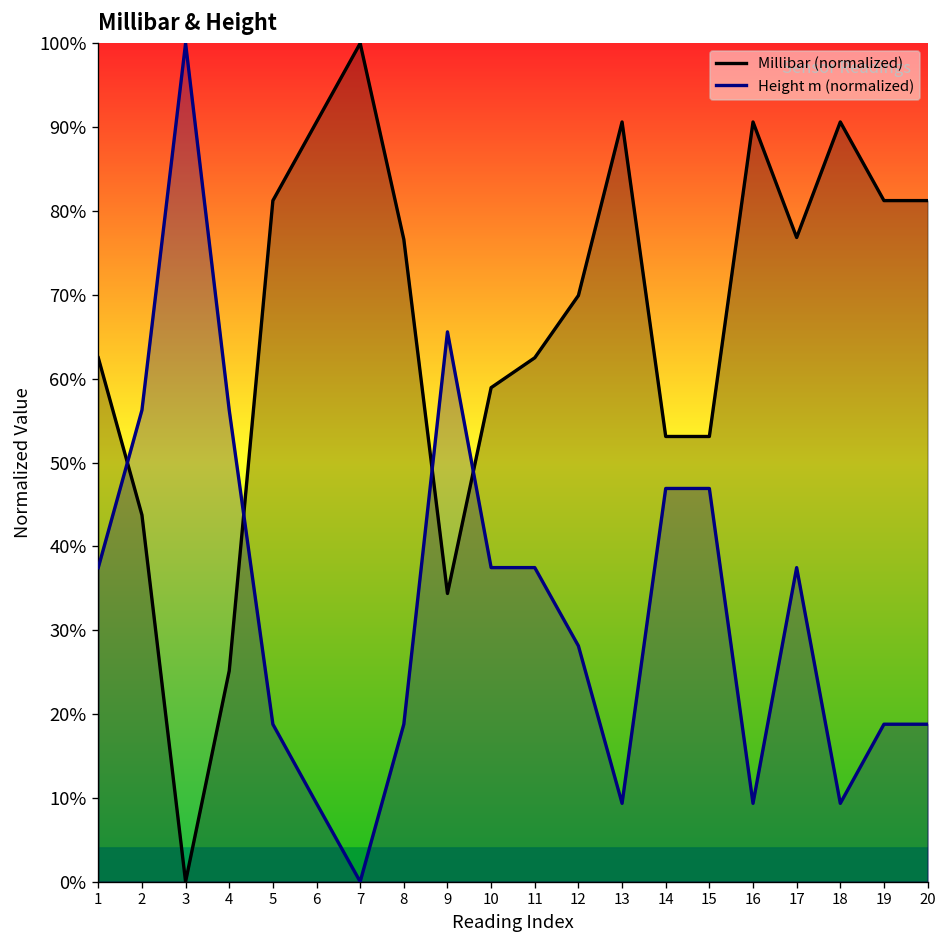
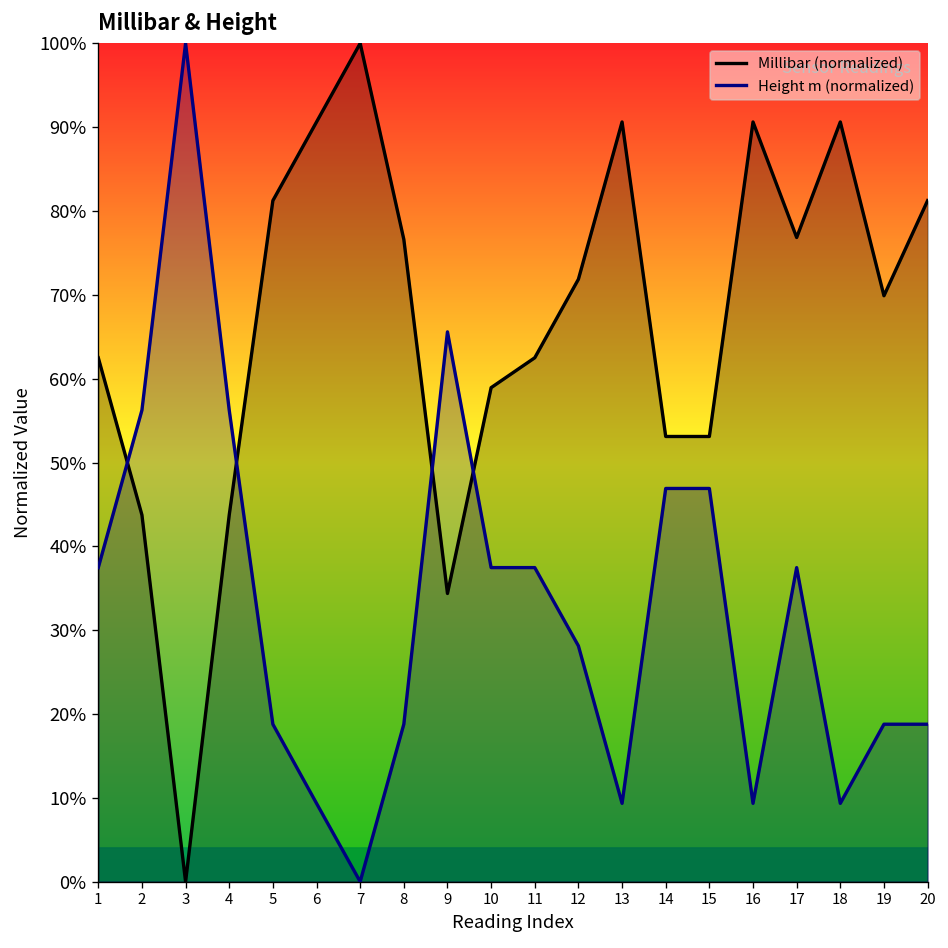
Millibar (normalized), 4: 25% -> 44%
Millibar (normalized), 12: 70% -> 72%
Millibar (normalized), 19: 81% -> 70%
